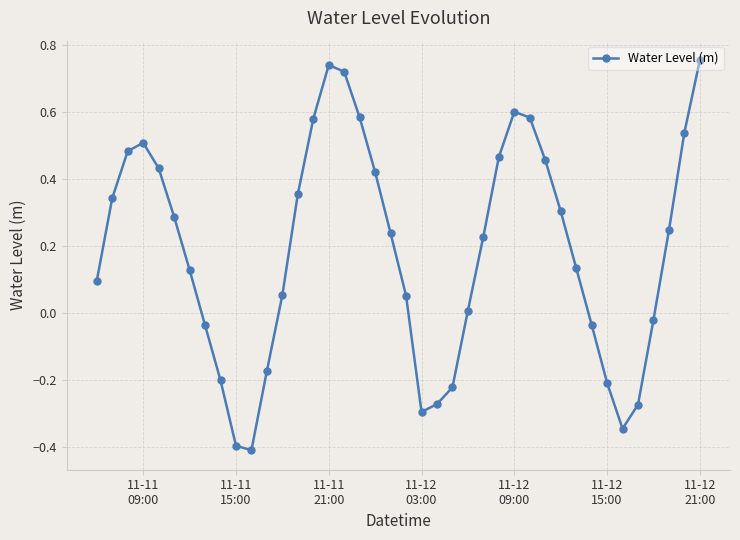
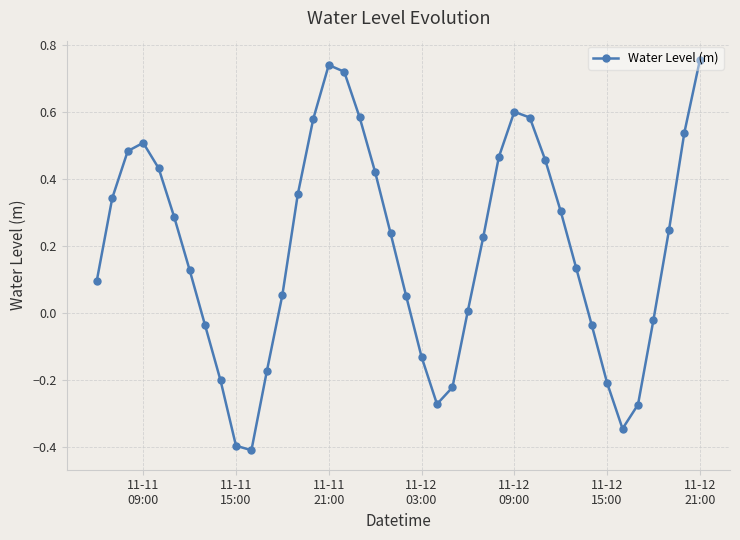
11-12 03:00: -0.30 -> -0.13
